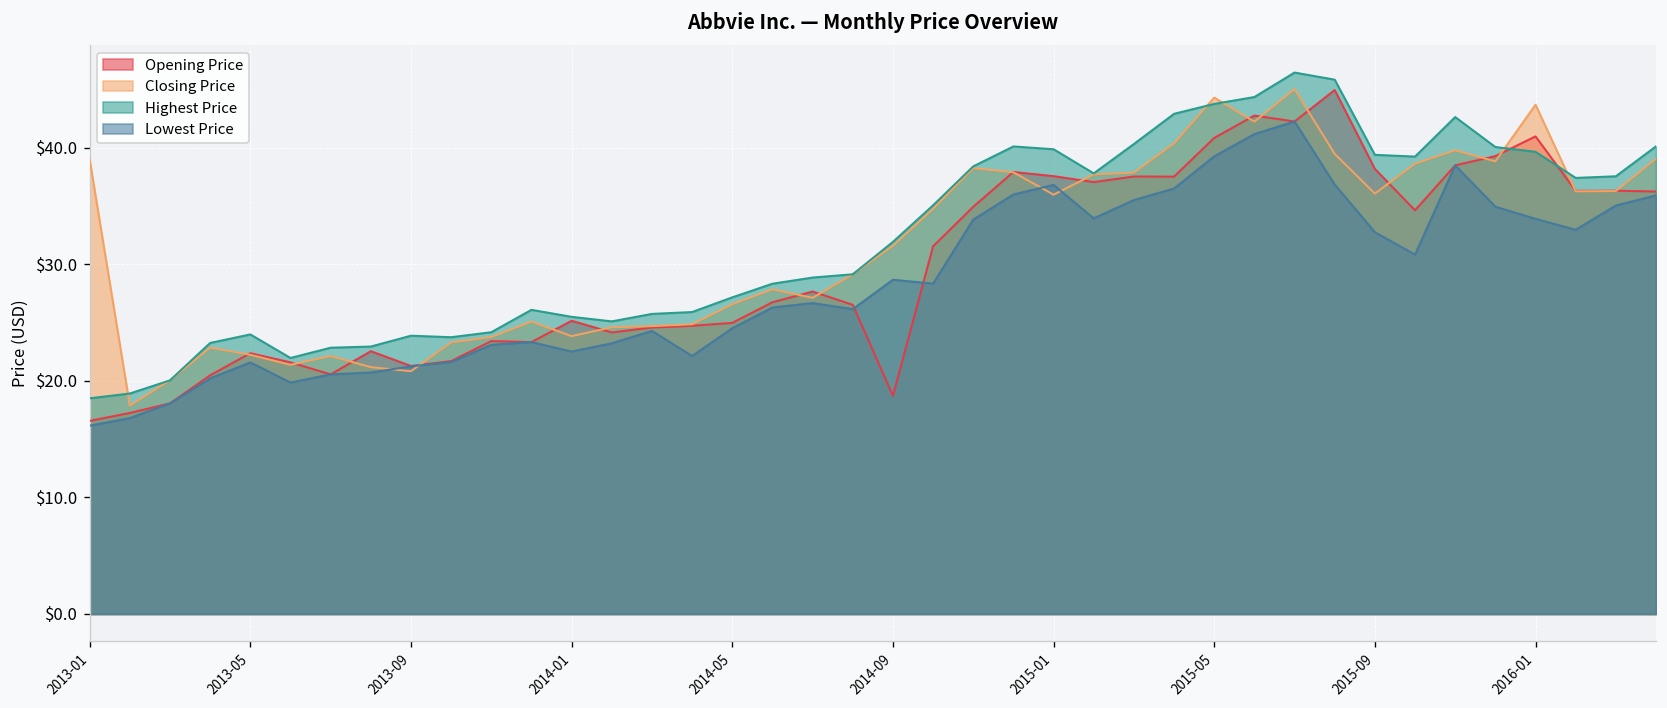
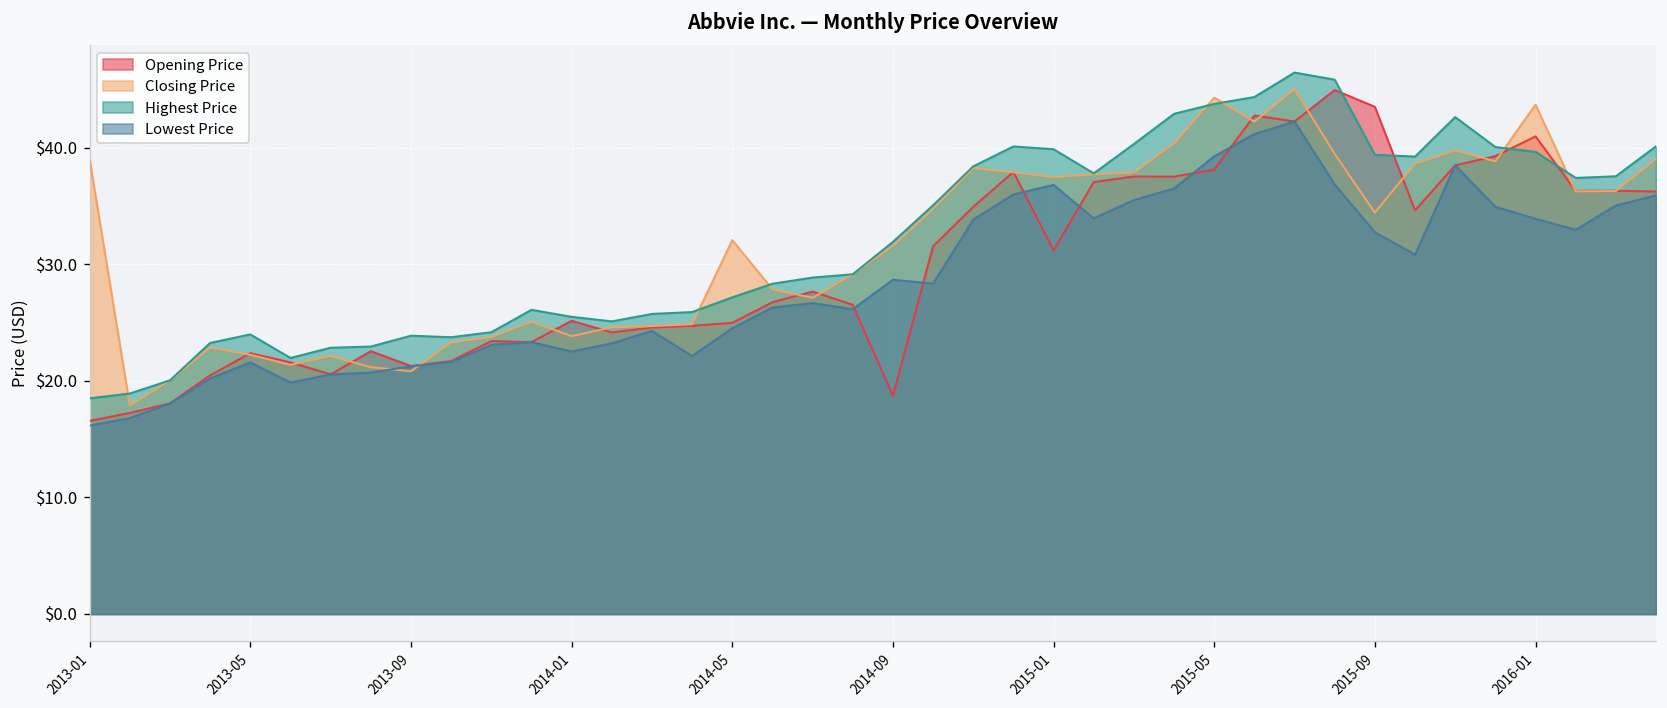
Closing Price, 2014-05: $27 -> $32
Opening Price, 2015-01: $38 -> $31
Closing Price, 2015-01: $36 -> $37
Opening Price, 2015-05: $41 -> $38
Opening Price, 2015-09: $38 -> $44
Closing Price, 2015-09: $36 -> $34
